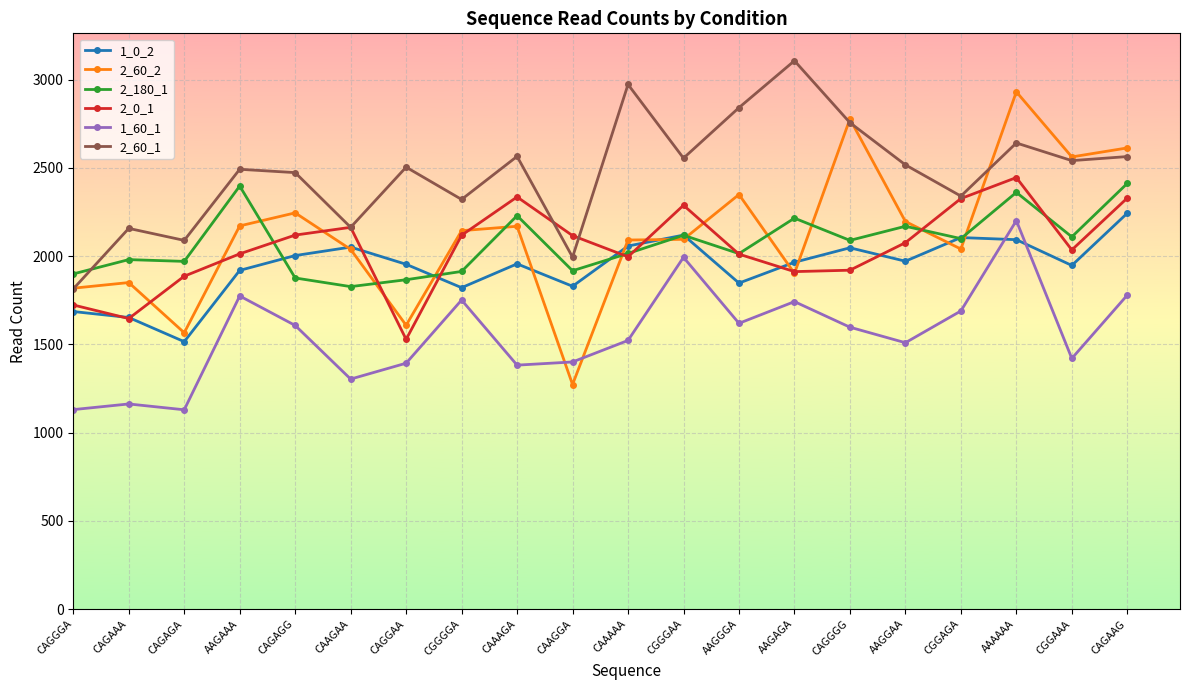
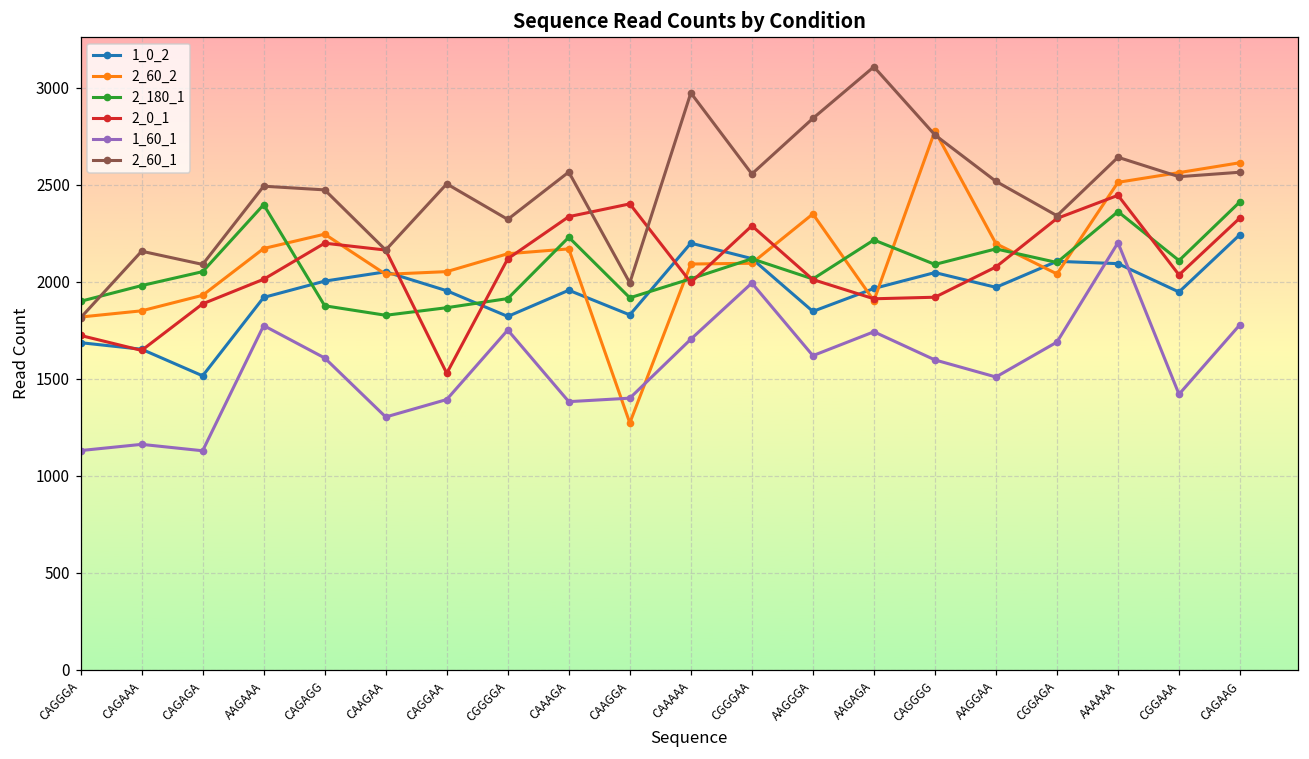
2_60_2, CAGAGA: 1570 -> 1930
2_180_1, CAGAGA: 1970 -> 2050
2_0_1, CAGAGG: 2120 -> 2200
2_60_2, CAGGAA: 1610 -> 2050
2_0_1, CAAGGA: 2120 -> 2400
1_0_2, CAAAAA: 2060 -> 2200
1_60_1, CAAAAA: 1520 -> 1700
2_60_2, AAAAAA: 2930 -> 2510
